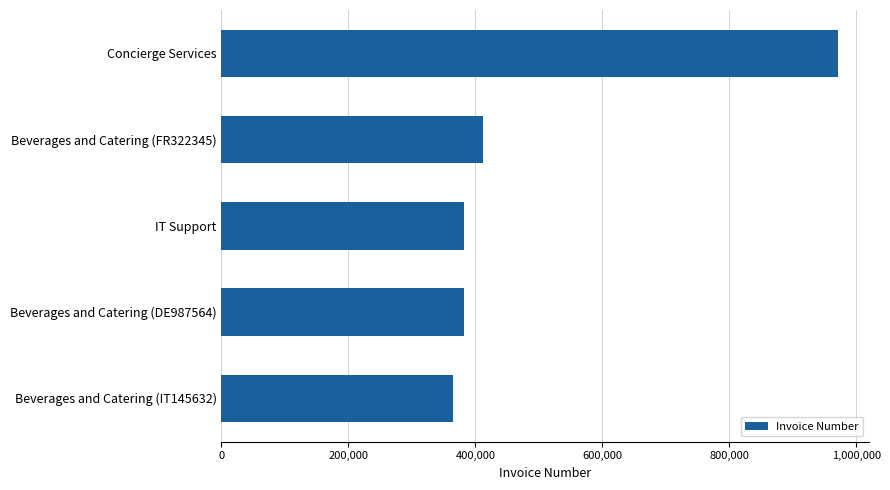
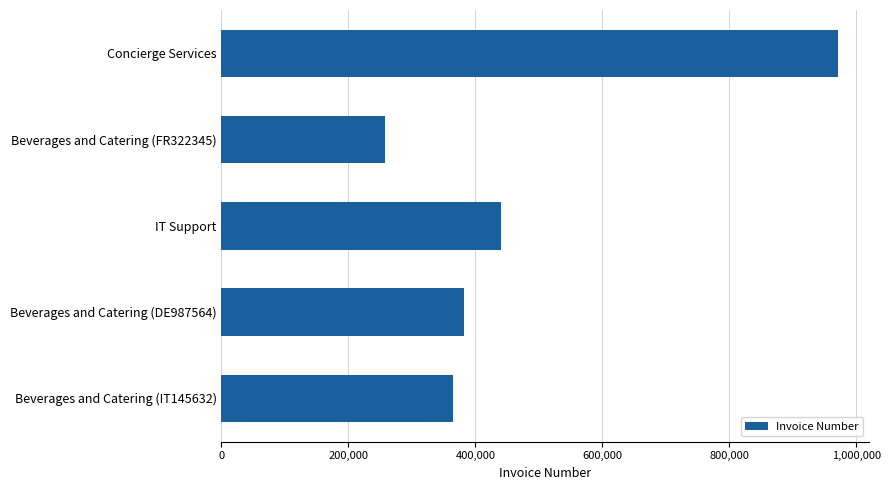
Beverages and Catering (FR322345): 410,000 -> 260,000
IT Support: 380,000 -> 440,000
